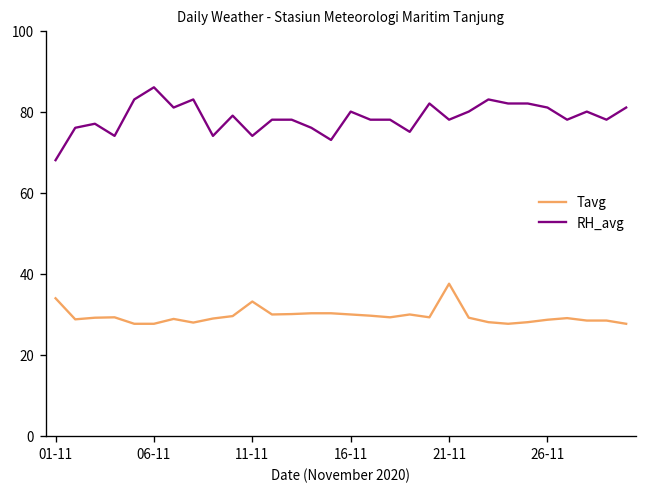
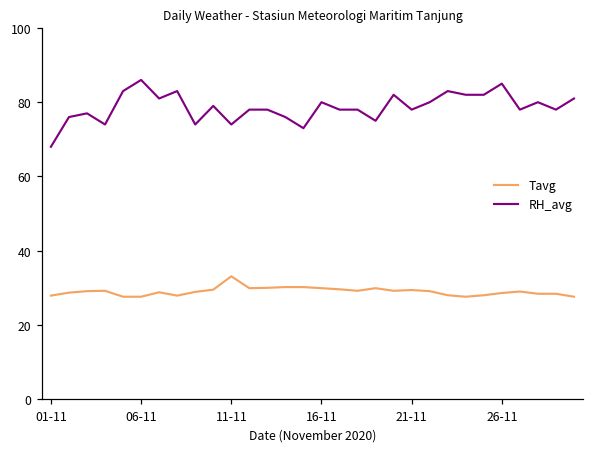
Tavg, 01-11: 34 -> 28
Tavg, 21-11: 38 -> 29
RH_avg, 26-11: 81 -> 85
